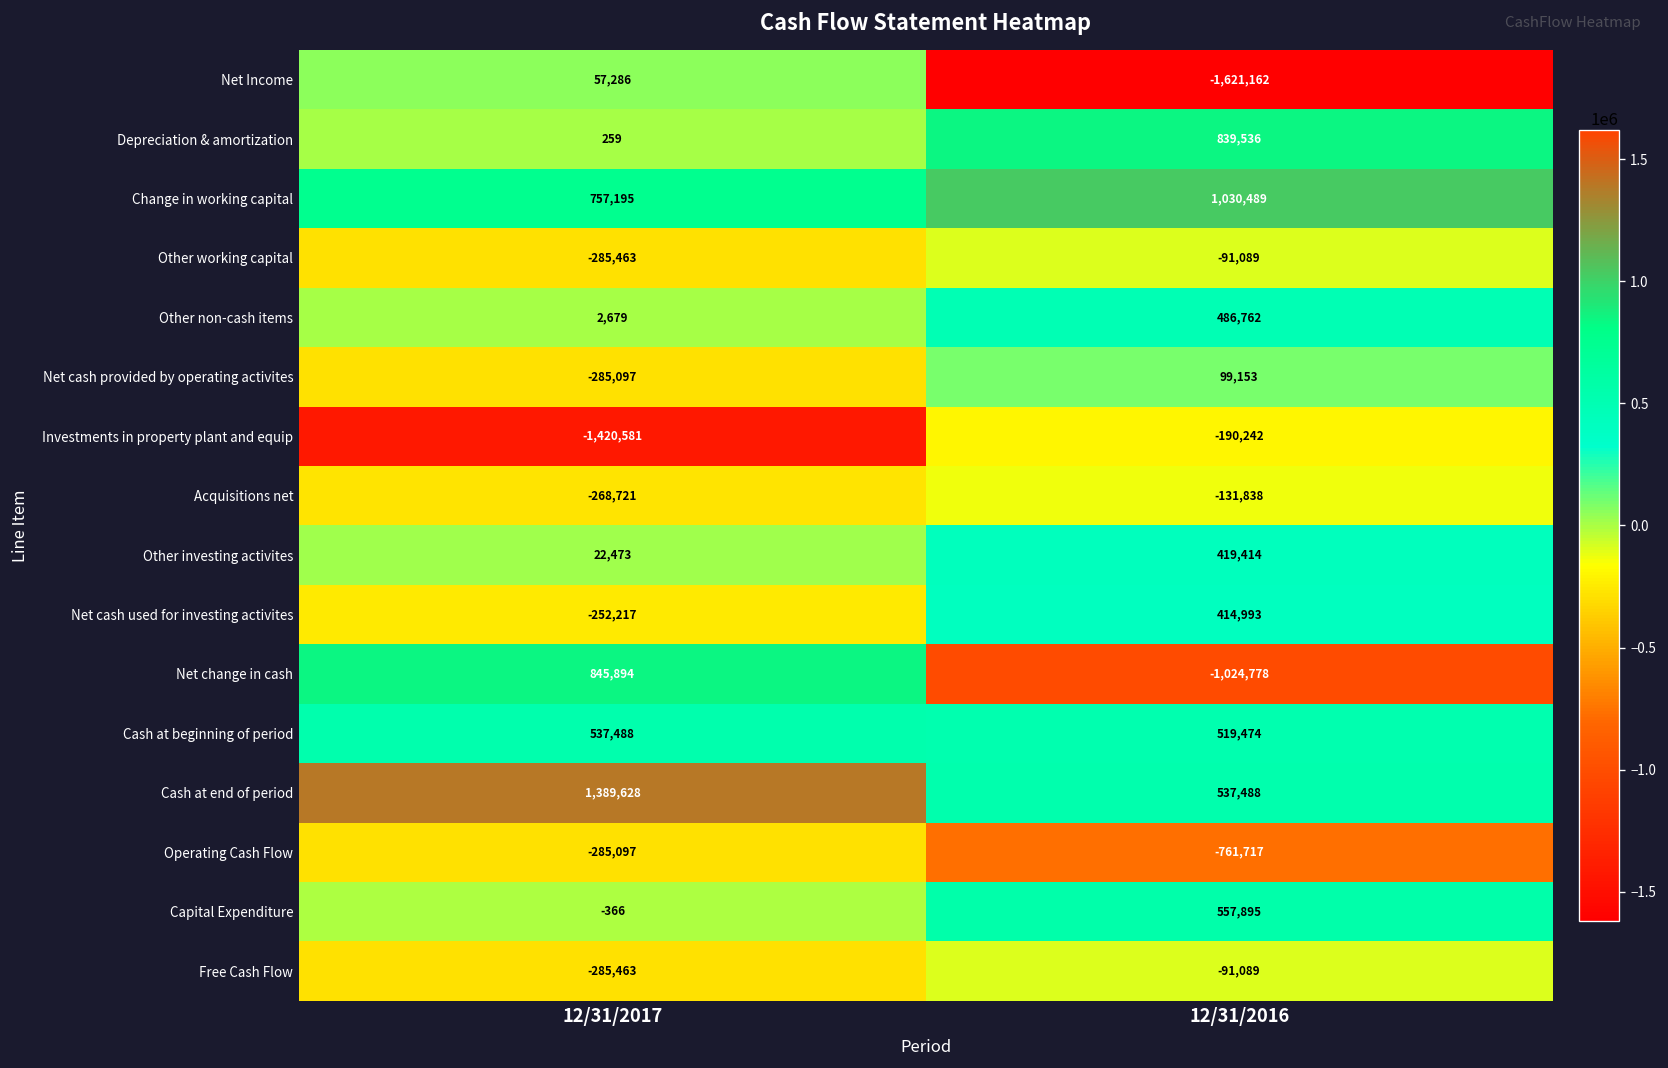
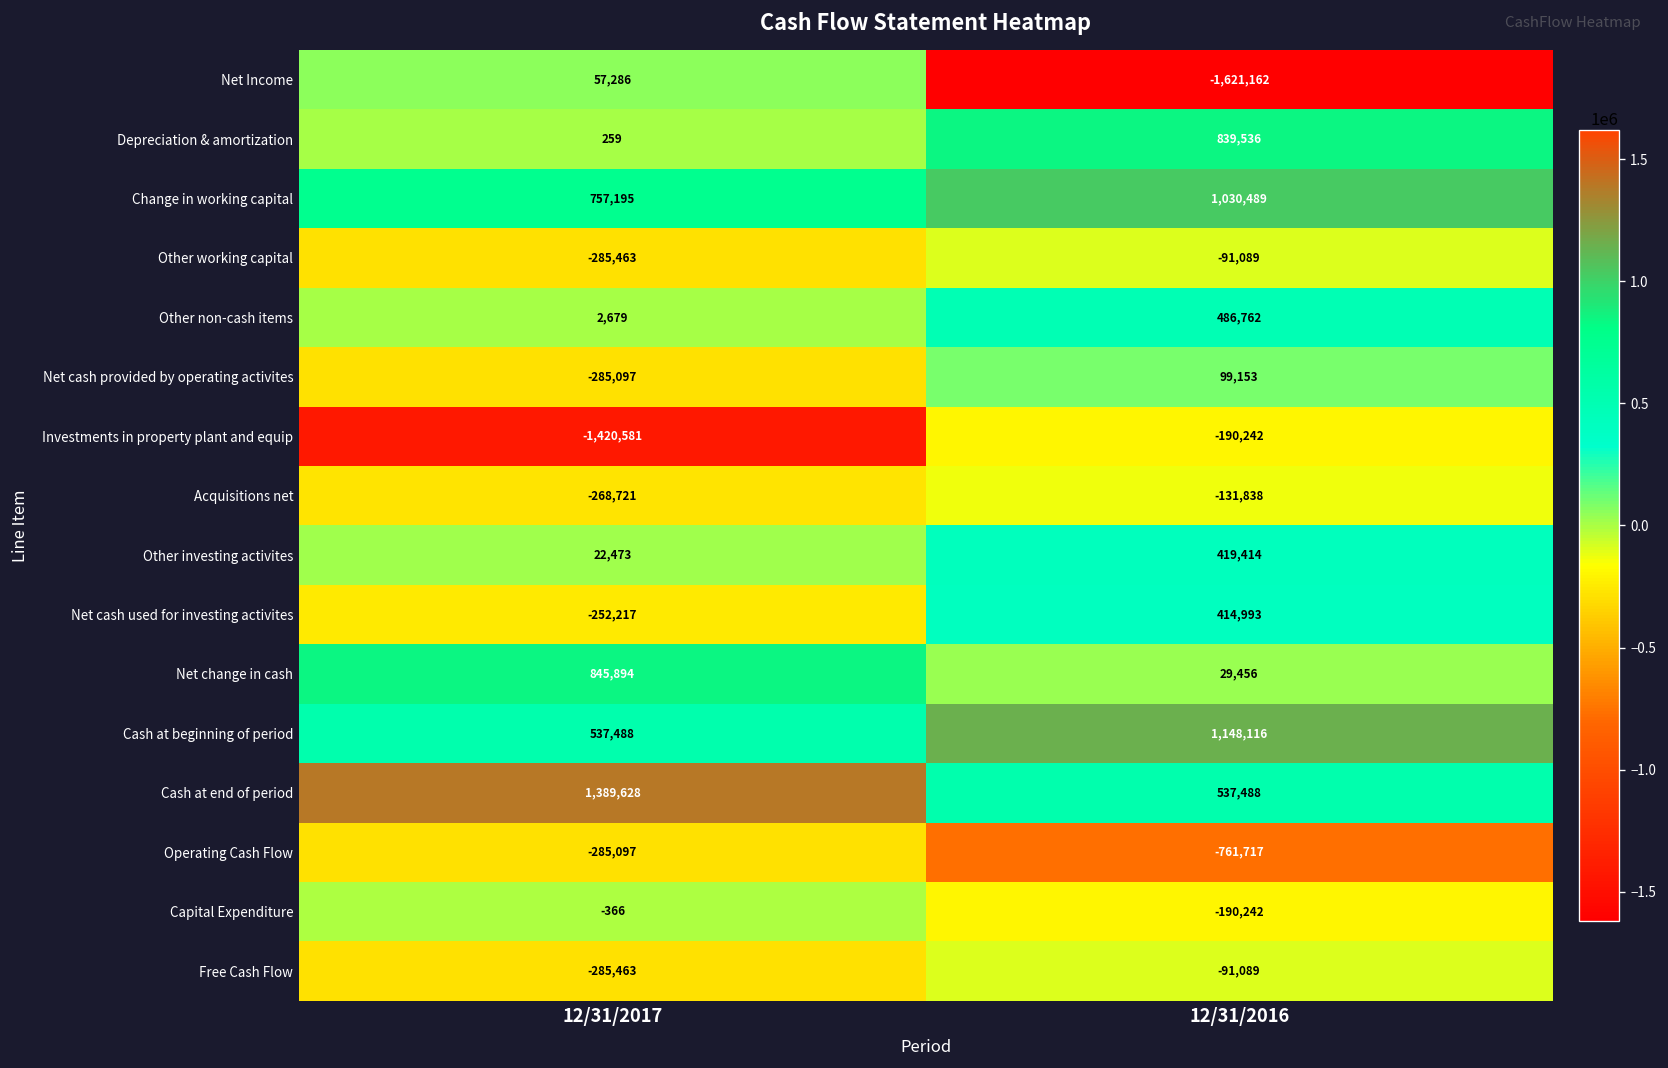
Net change in cash, 12/31/2016: -1,024,778 -> 29,456
Cash at beginning of period, 12/31/2016: 519,474 -> 1,148,116
Capital Expenditure, 12/31/2016: 557,895 -> -190,242
